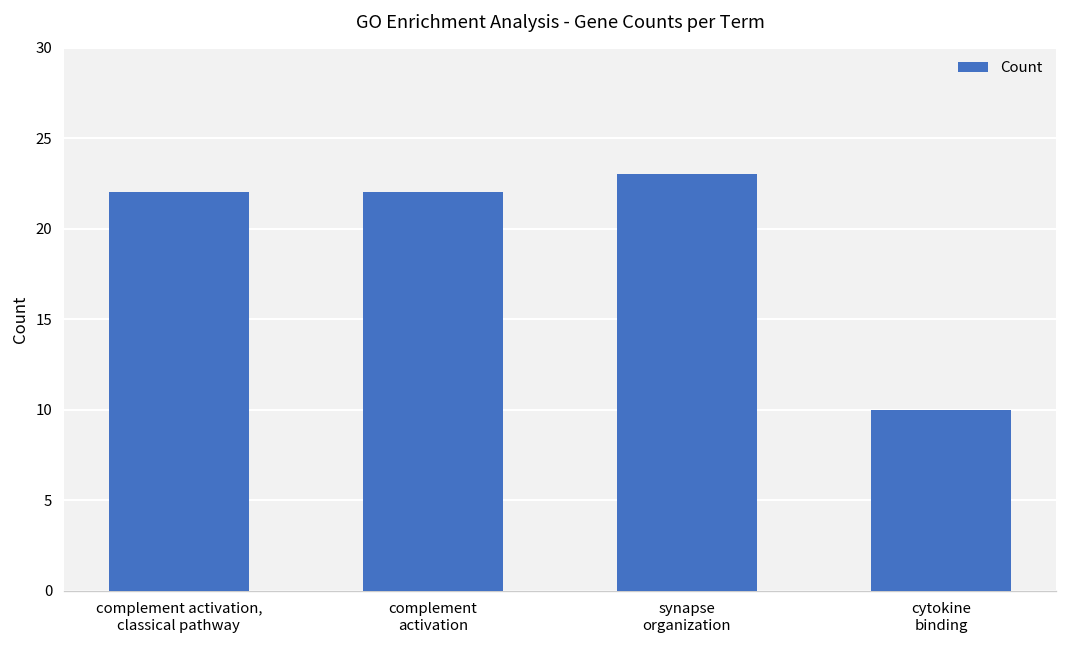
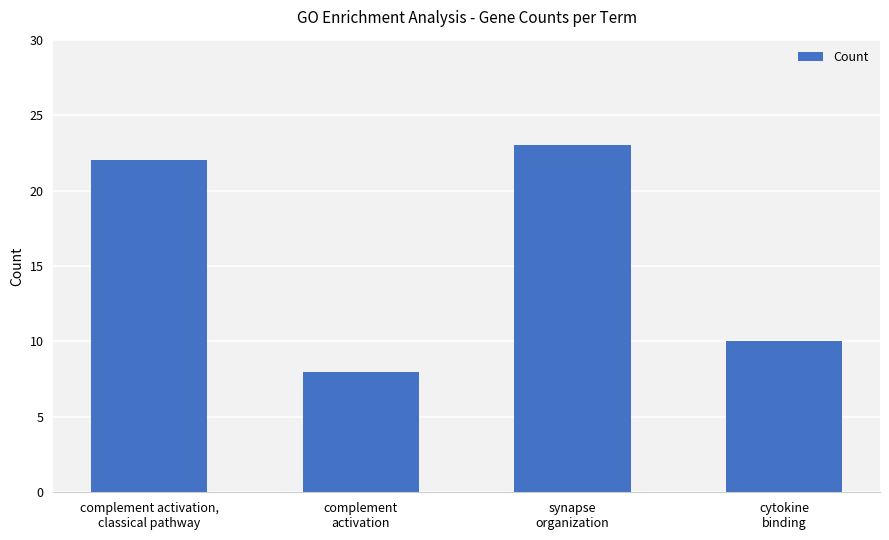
complement activation: 22 -> 8
